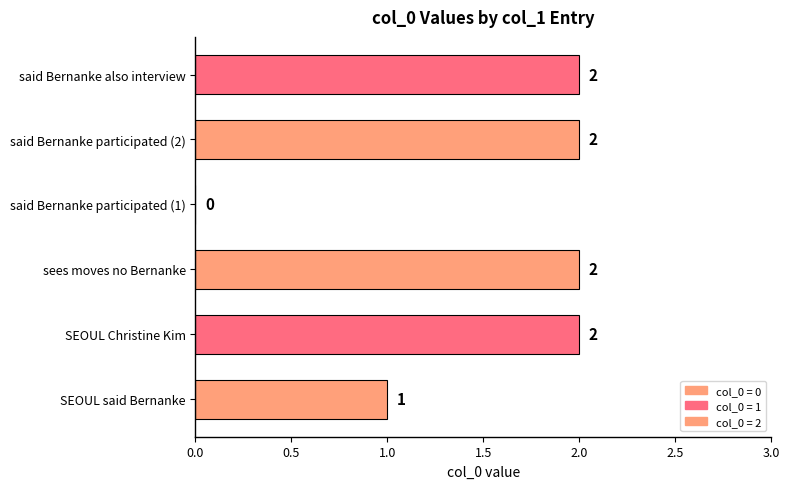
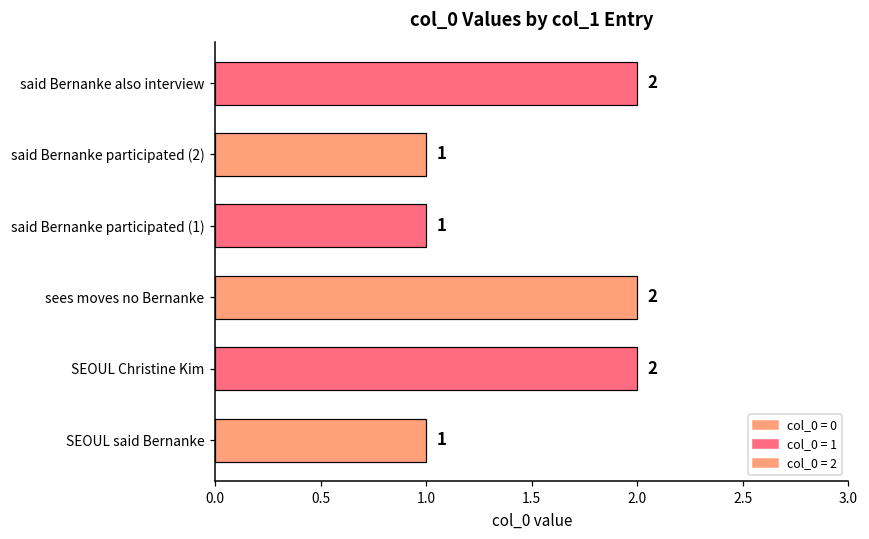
said Bernanke participated (2): 2 -> 1
said Bernanke participated (1): 0 -> 1
